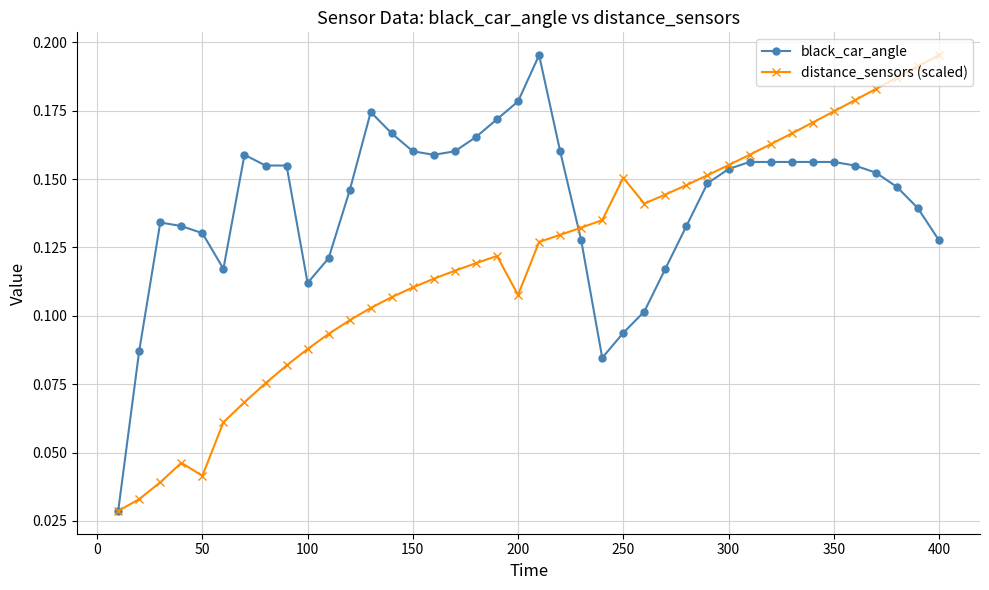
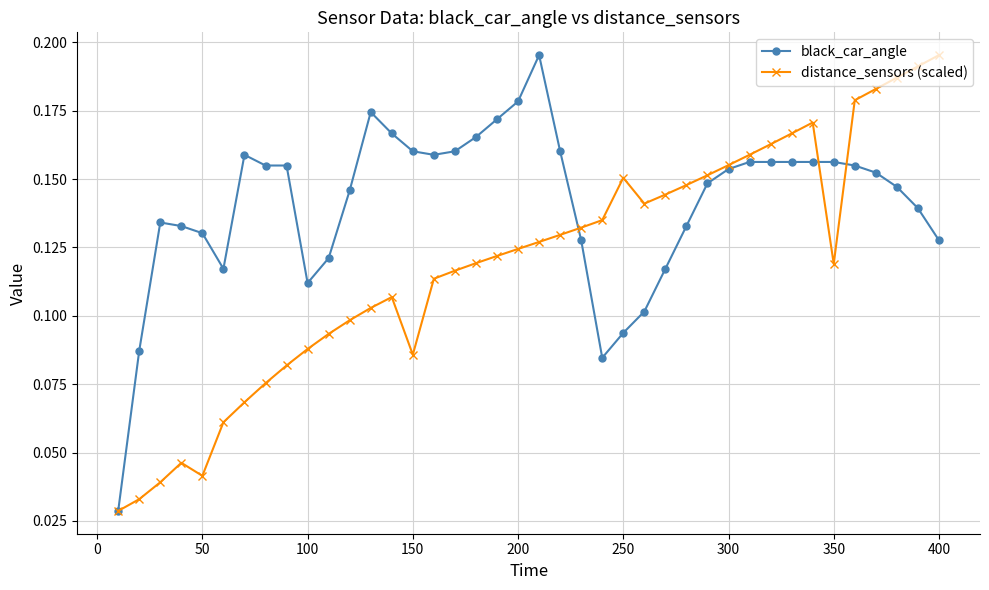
distance_sensors (scaled), 150: 0.110 -> 0.086
distance_sensors (scaled), 200: 0.108 -> 0.124
distance_sensors (scaled), 350: 0.175 -> 0.119
